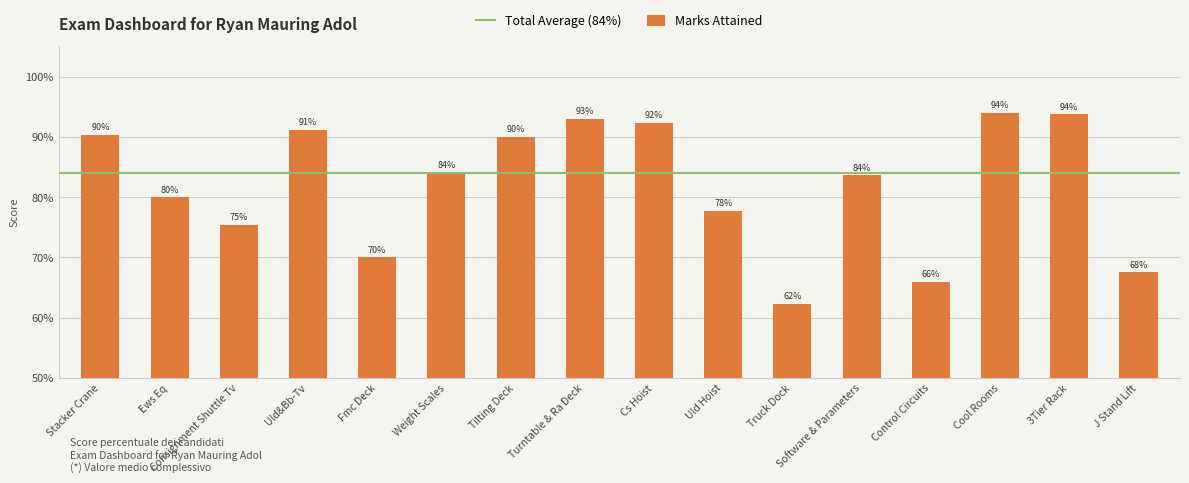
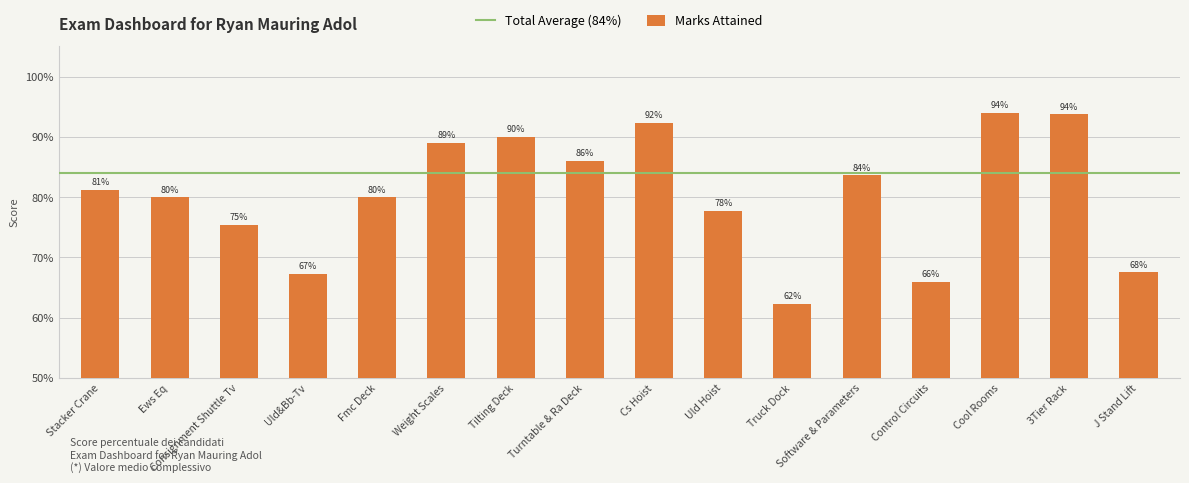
Stacker Crane: 90% -> 81%
Uld&Bb-Tv: 91% -> 67%
Fmc Deck: 70% -> 80%
Weight Scales: 84% -> 89%
Turntable & Ra Deck: 93% -> 86%
